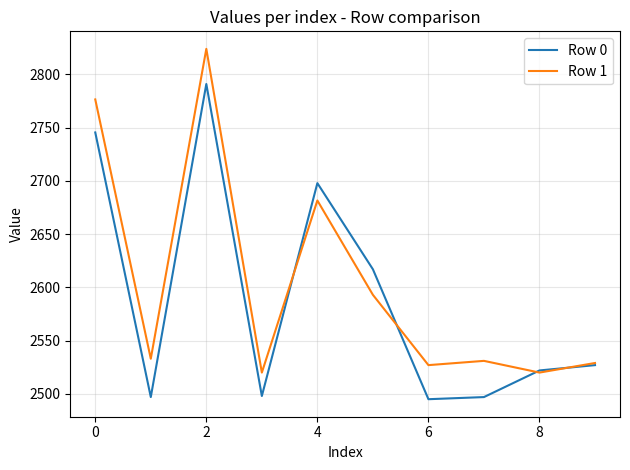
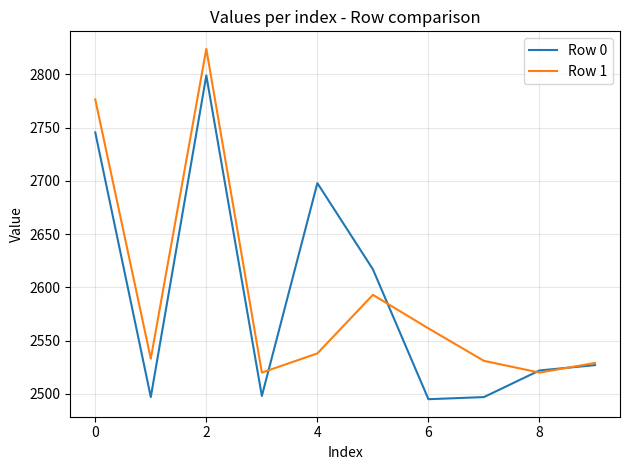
Row 0, 2: 2791 -> 2799
Row 1, 4: 2682 -> 2538
Row 1, 6: 2527 -> 2562
